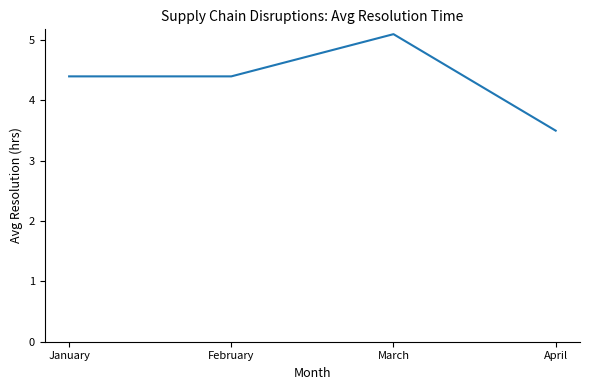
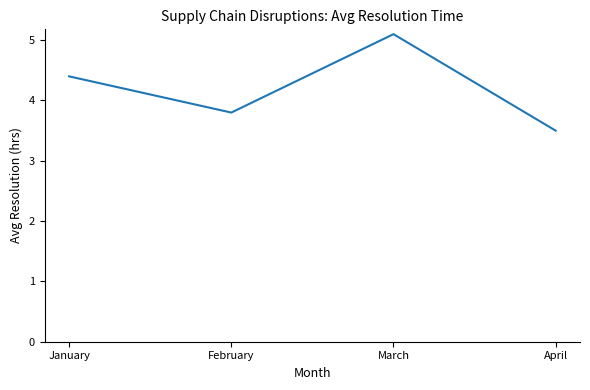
February: 4.4 -> 3.8
